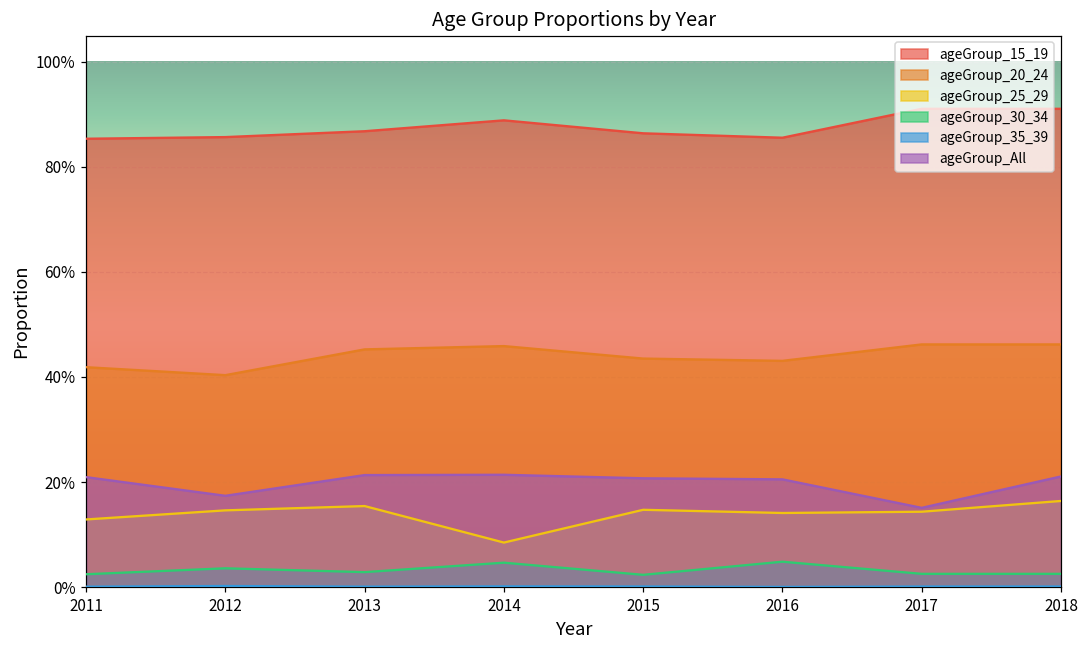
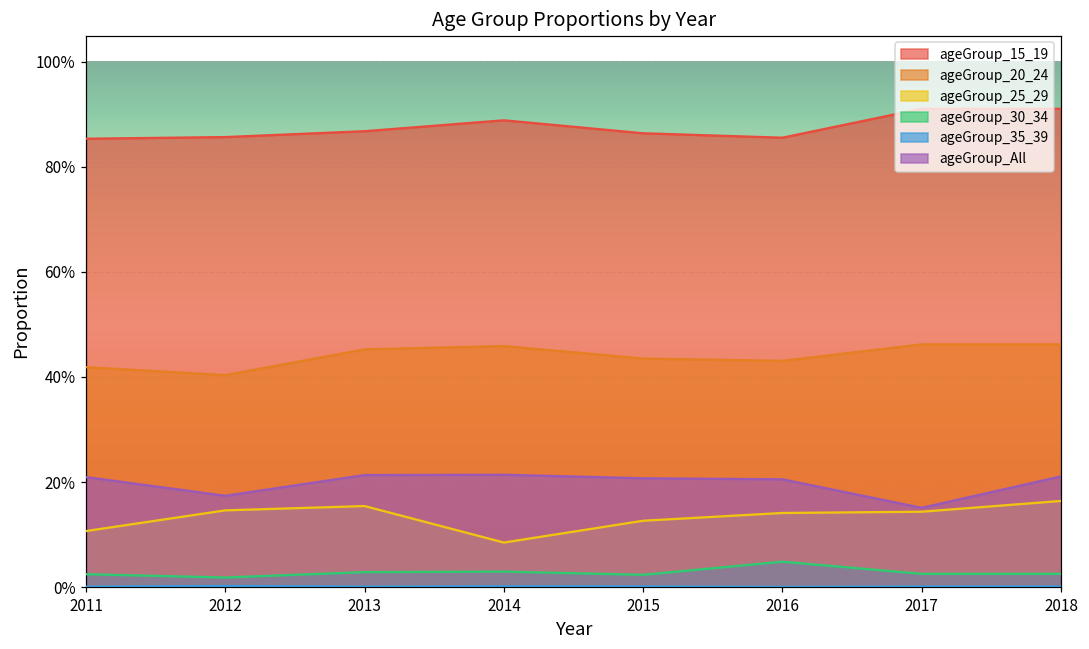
ageGroup_25_29, 2011: 13% -> 11%
ageGroup_30_34, 2012: 4% -> 2%
ageGroup_30_34, 2014: 5% -> 3%
ageGroup_25_29, 2015: 15% -> 13%
